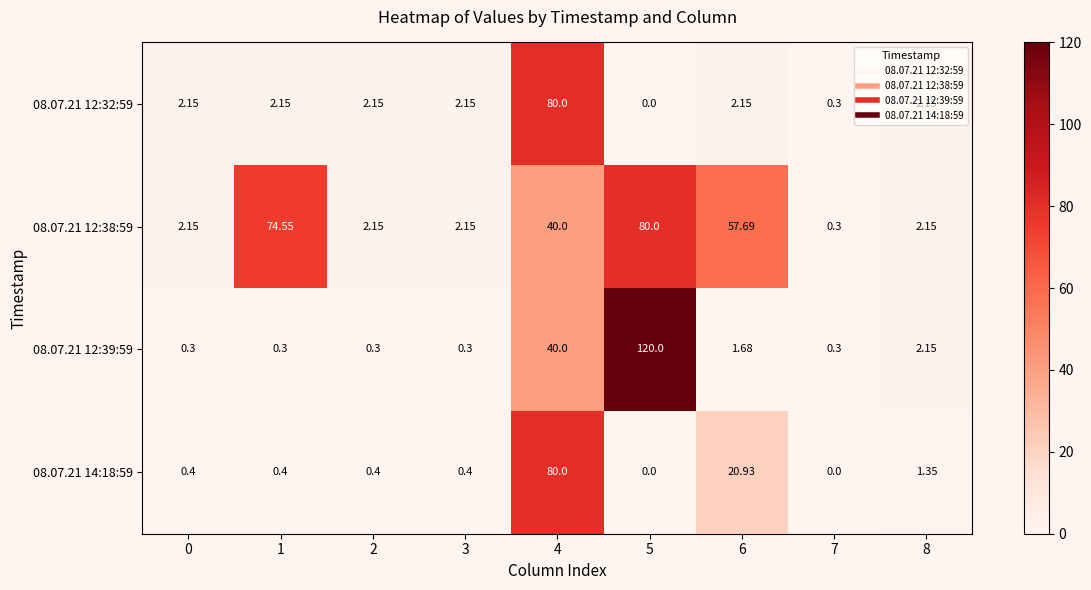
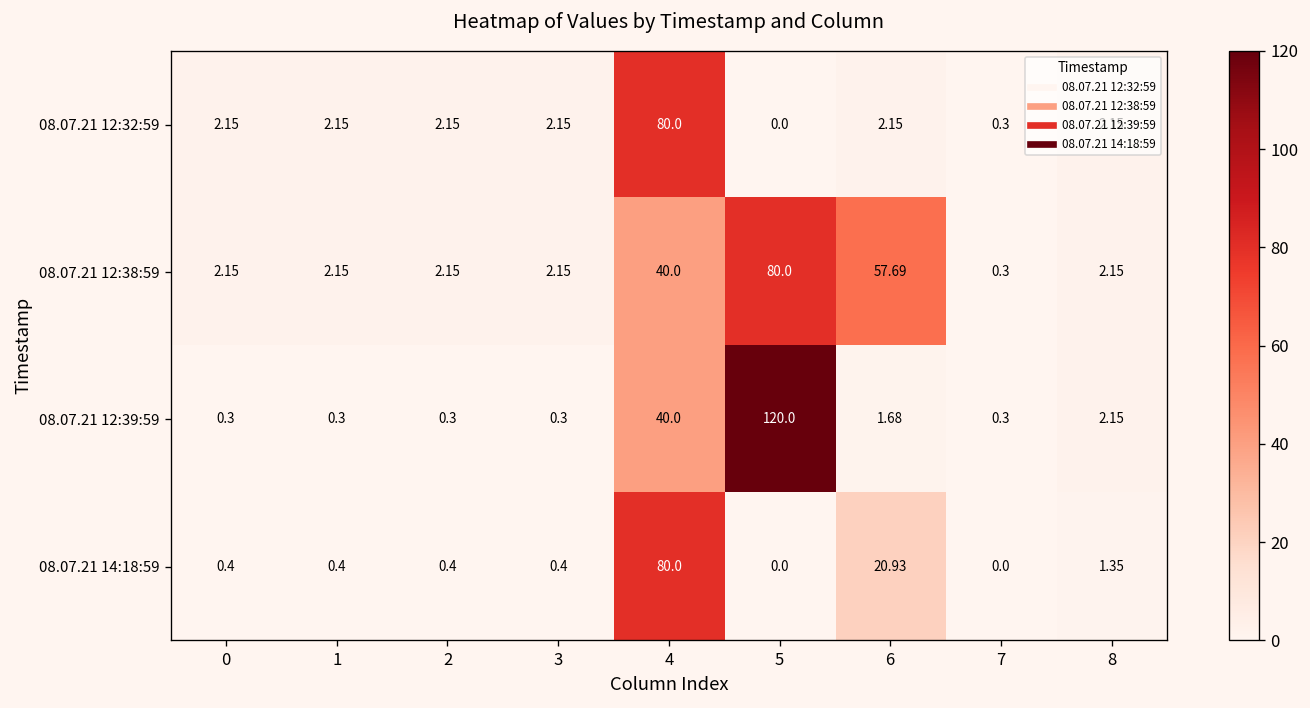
08.07.21 12:38:59, 1: 74.55 -> 2.15
